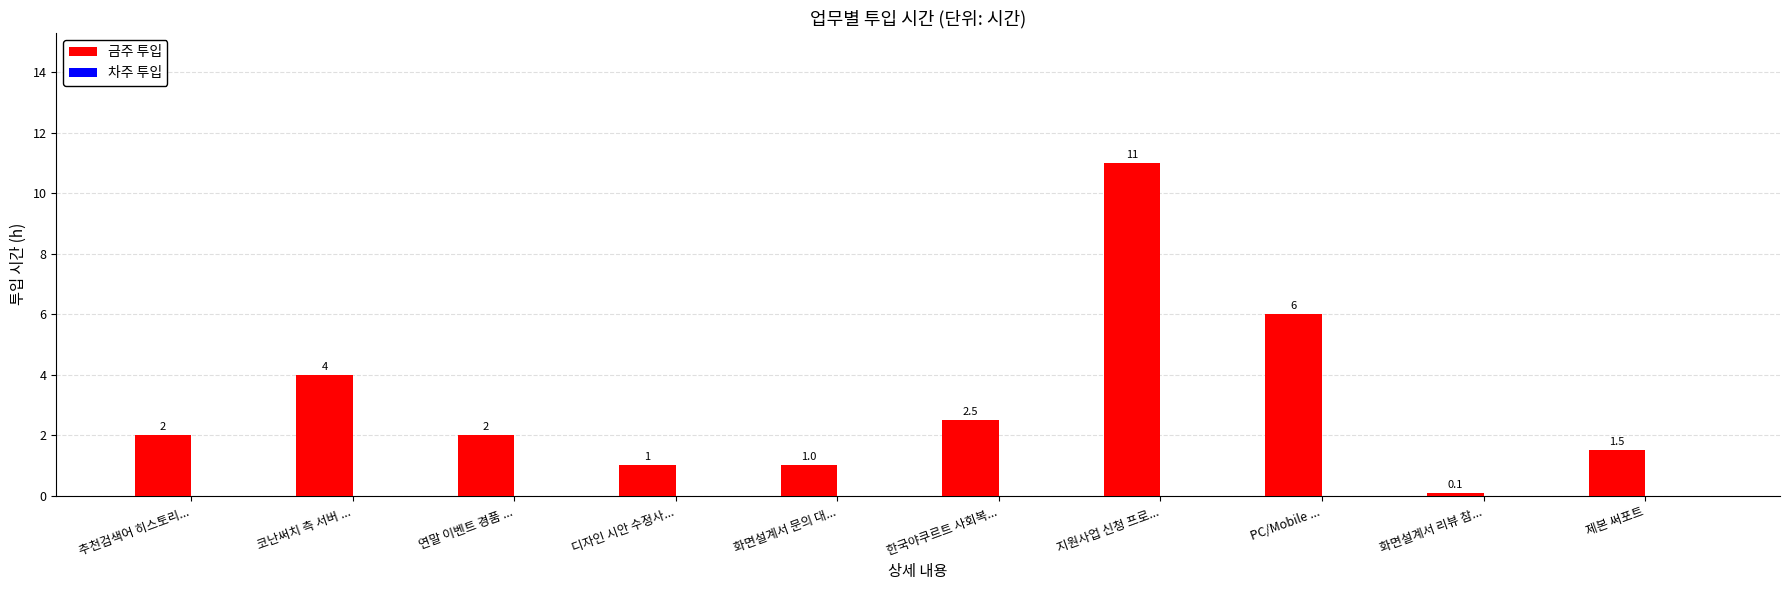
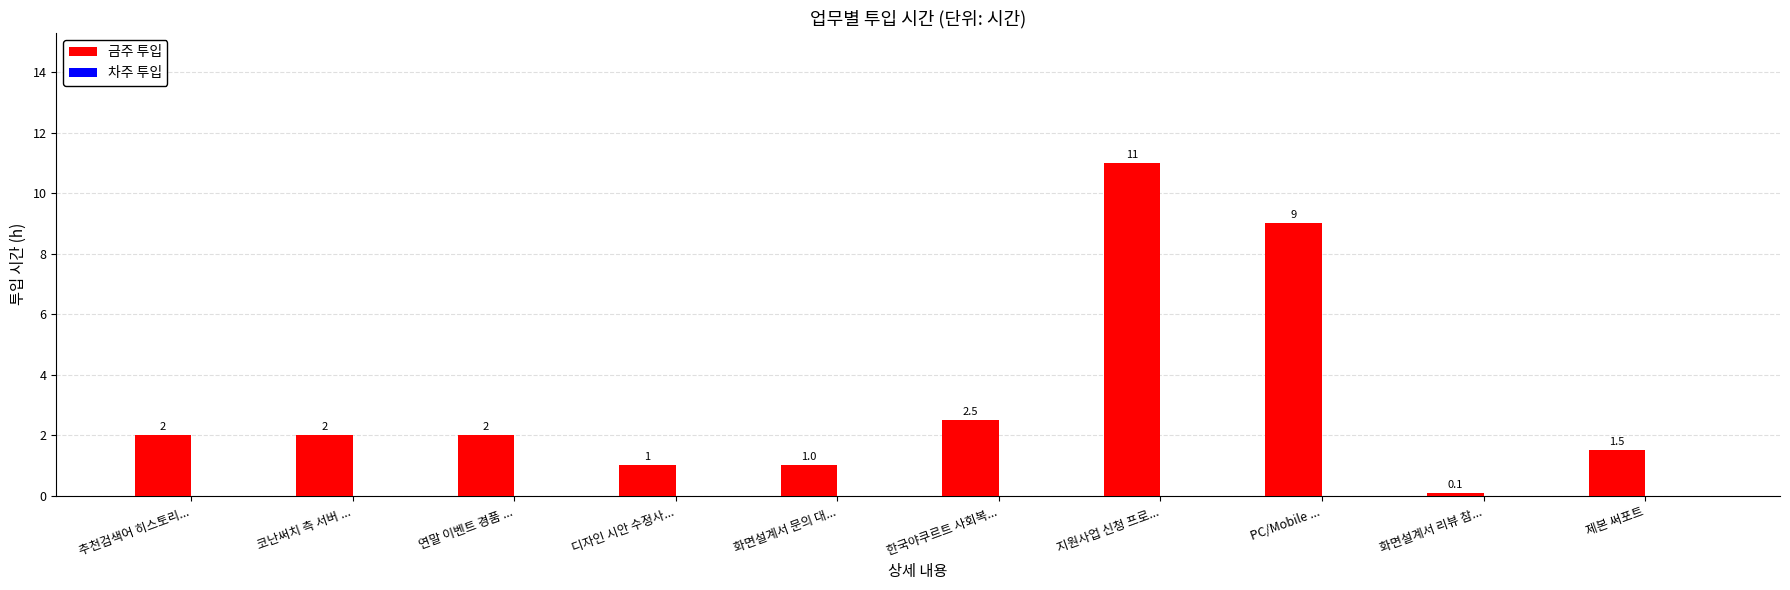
금주 투입, 코난써치 측 서버 ...: 4 -> 2
금주 투입, PC/Mobile ...: 6 -> 9
